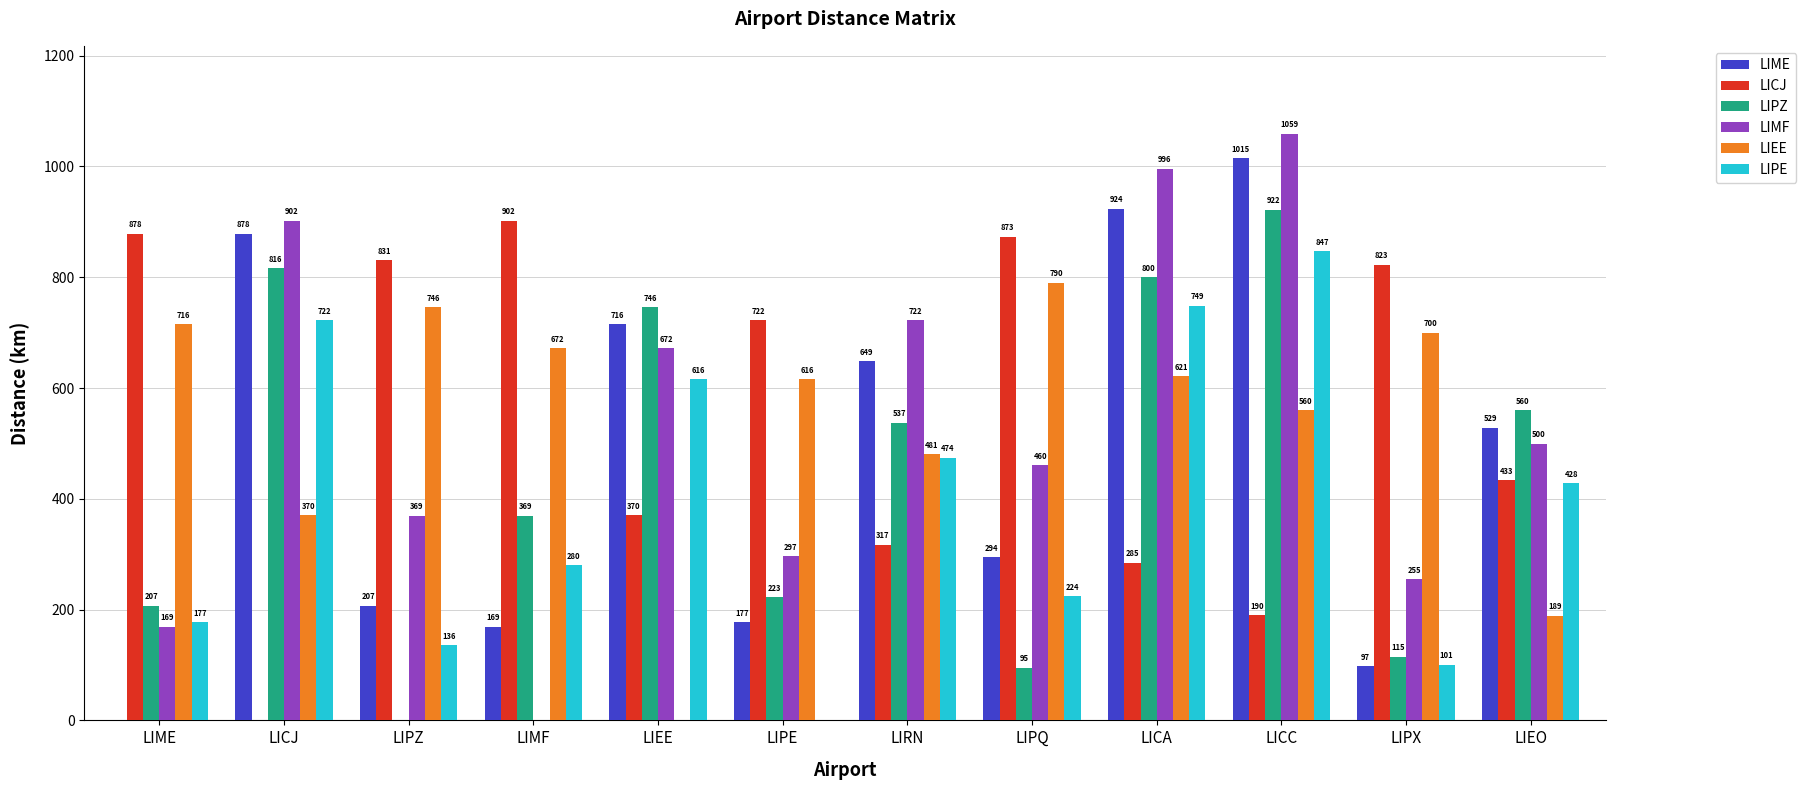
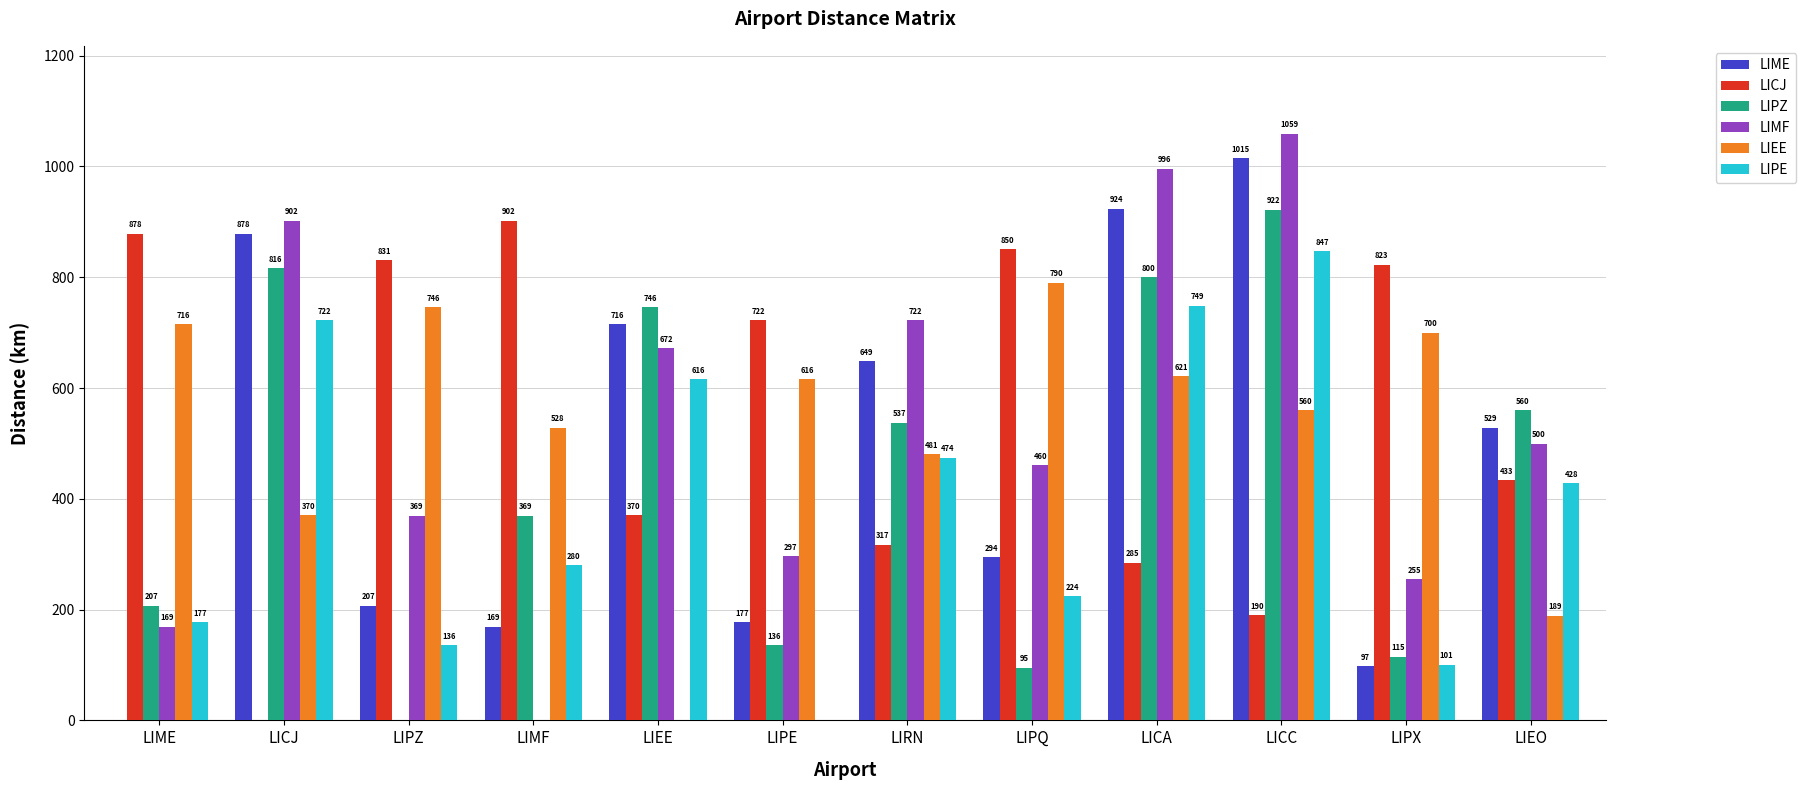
LIEE, LIMF: 672 -> 528
LIPZ, LIPE: 223 -> 136
LICJ, LIPQ: 873 -> 850
